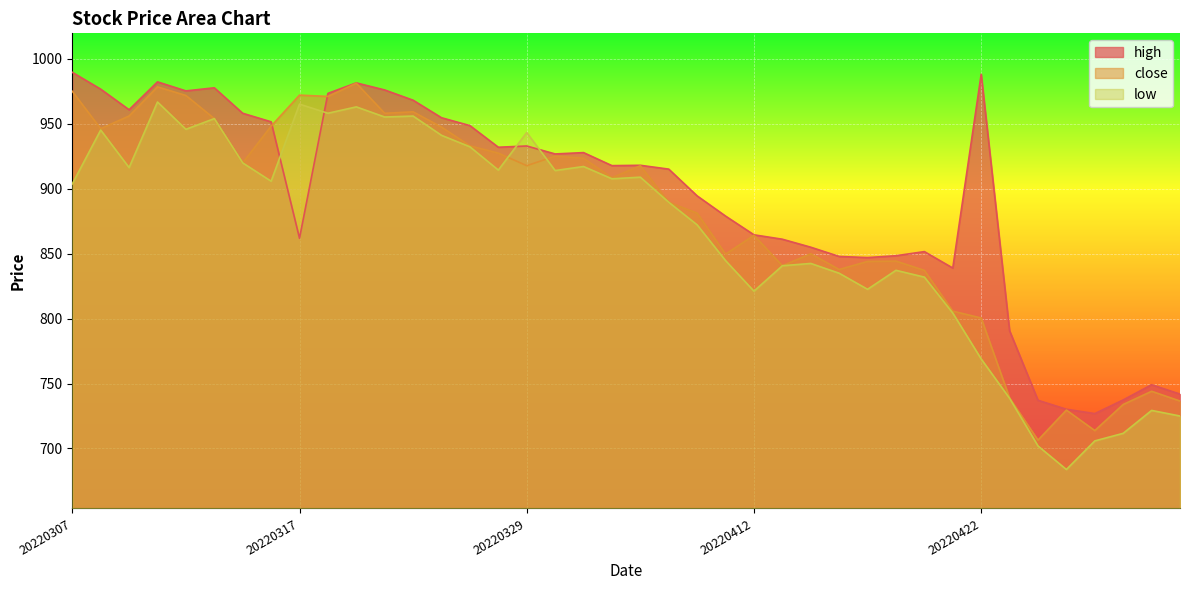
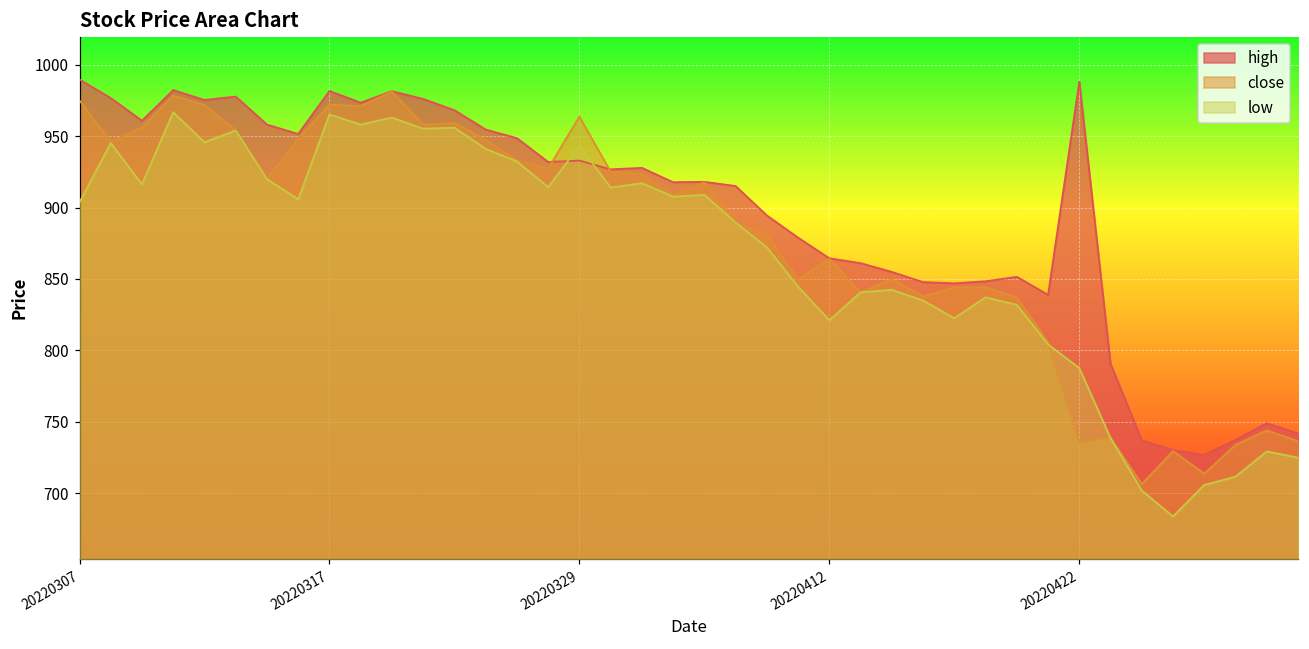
high, 20220317: 862 -> 982
close, 20220329: 918 -> 964
close, 20220422: 800 -> 736
low, 20220422: 769 -> 788
